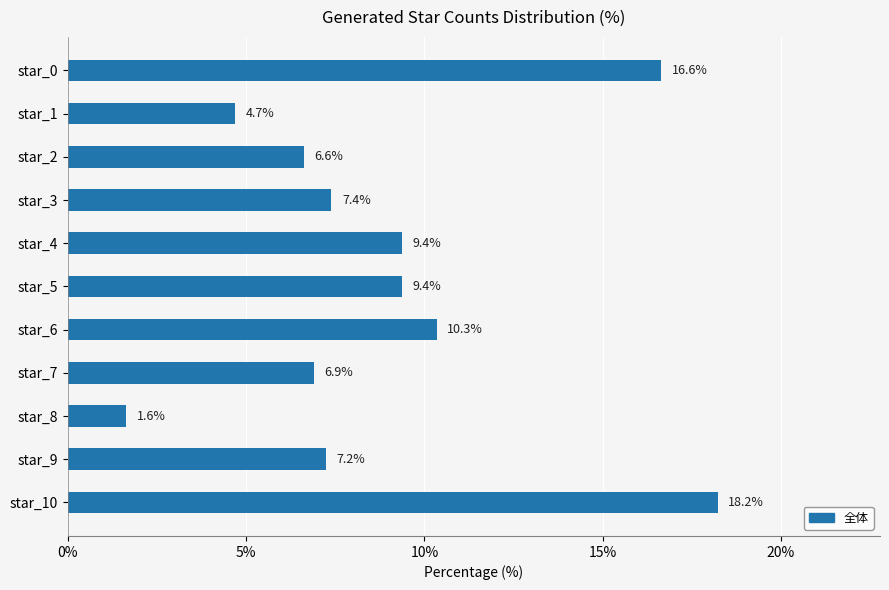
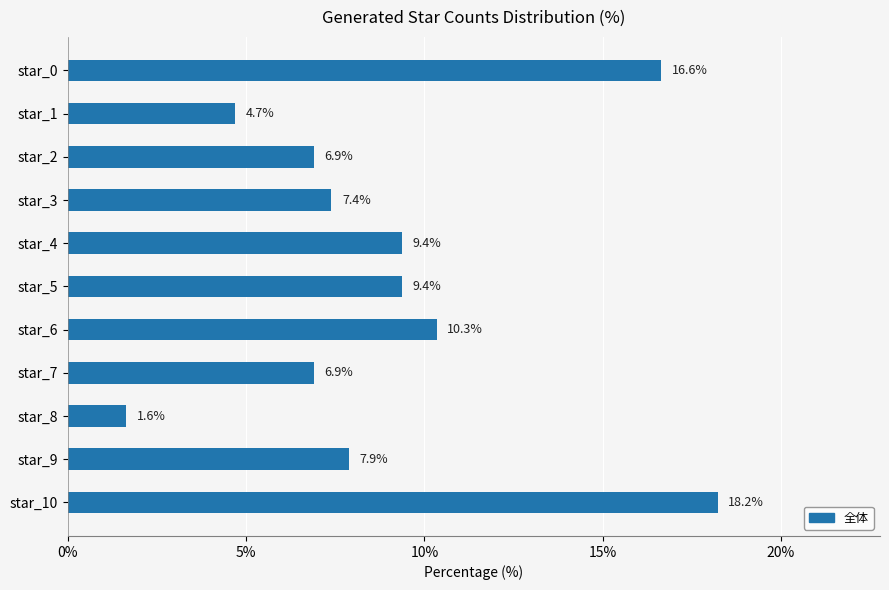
star_2: 6.6% -> 6.9%
star_9: 7.2% -> 7.9%
